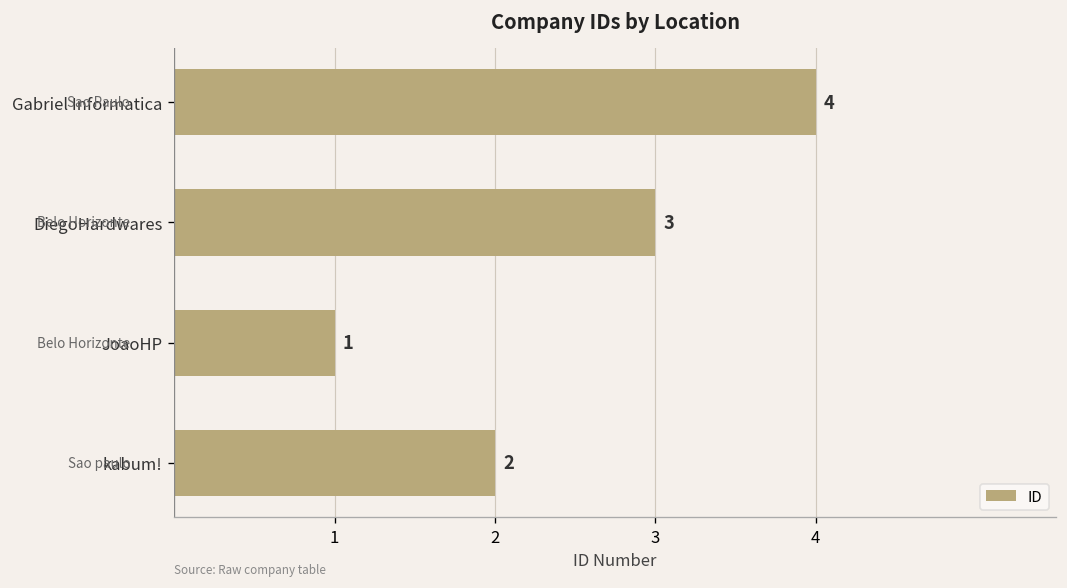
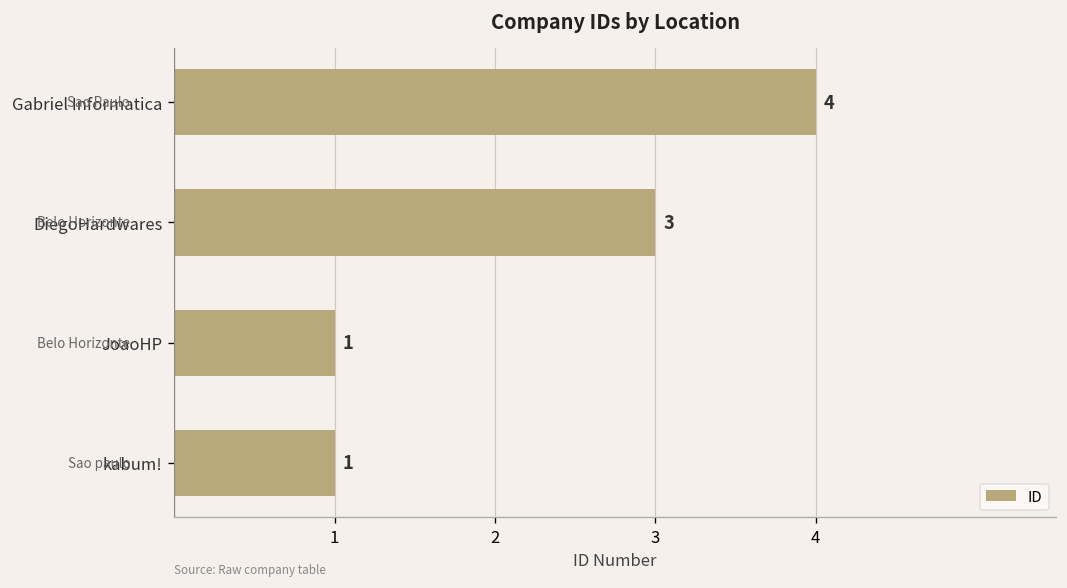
kabum!: 2 -> 1
